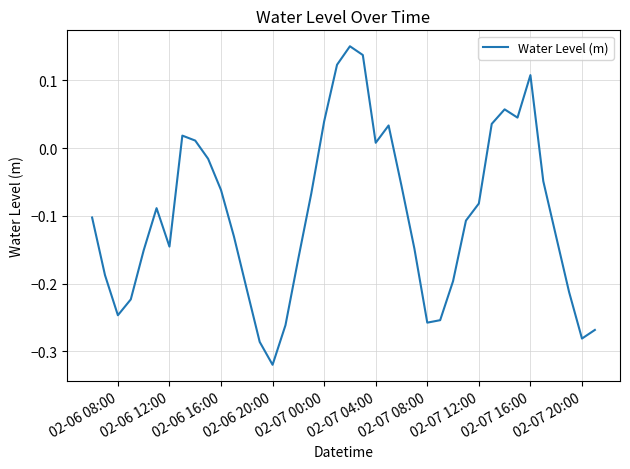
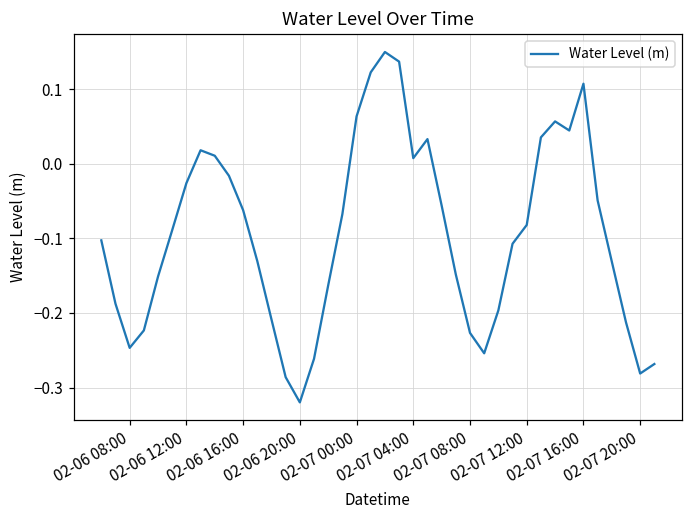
02-06 12:00: -0.15 -> -0.03
02-07 00:00: 0.04 -> 0.06
02-07 08:00: -0.26 -> -0.23
